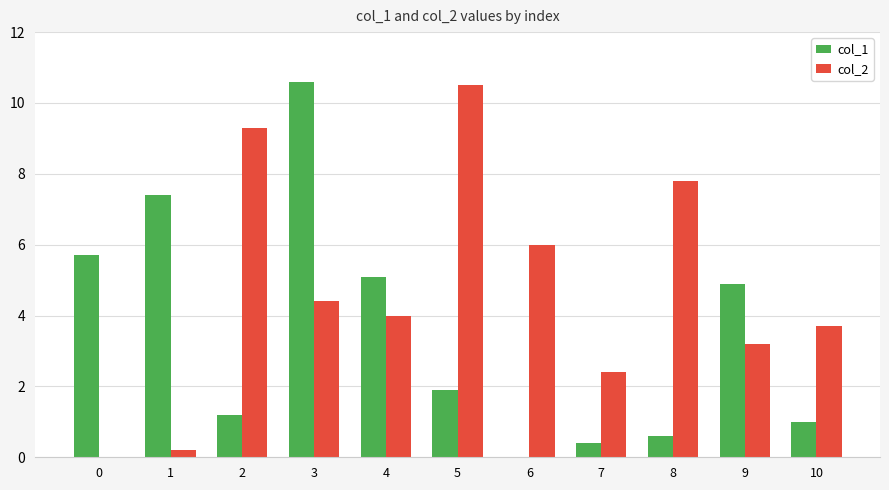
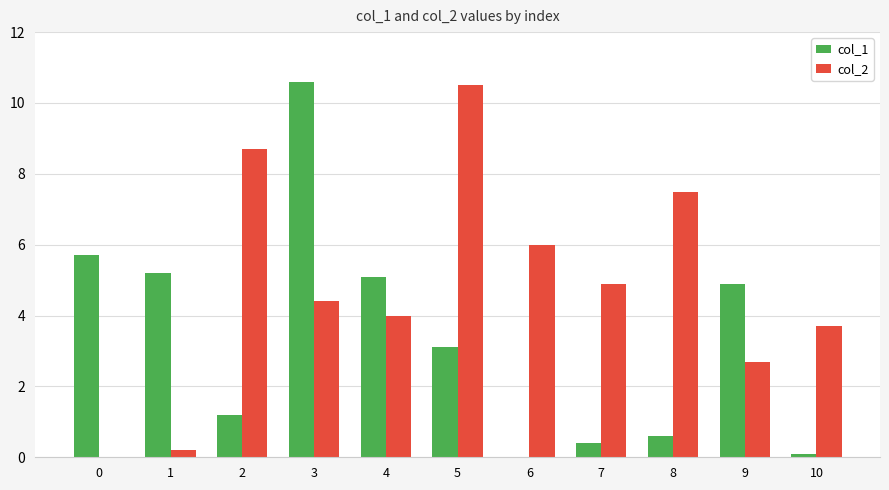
col_1, 1: 7.4 -> 5.2
col_2, 2: 9.3 -> 8.7
col_1, 5: 1.9 -> 3.1
col_2, 7: 2.4 -> 4.9
col_2, 8: 7.8 -> 7.5
col_2, 9: 3.2 -> 2.7
col_1, 10: 1.0 -> 0.1
